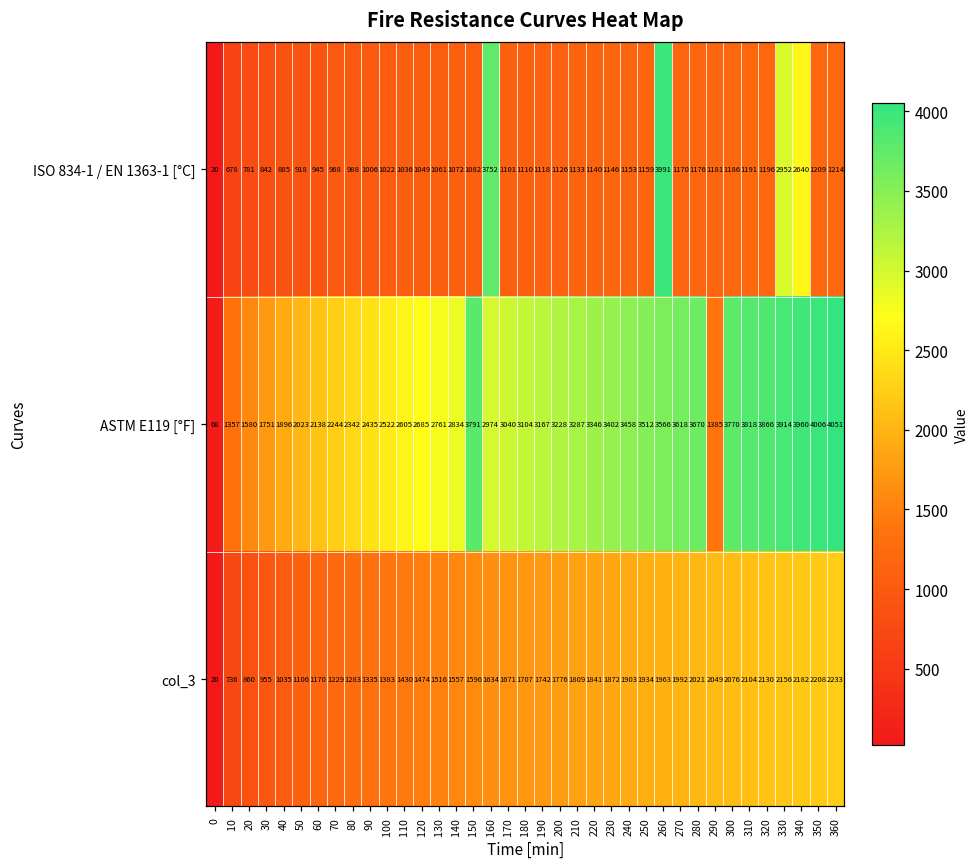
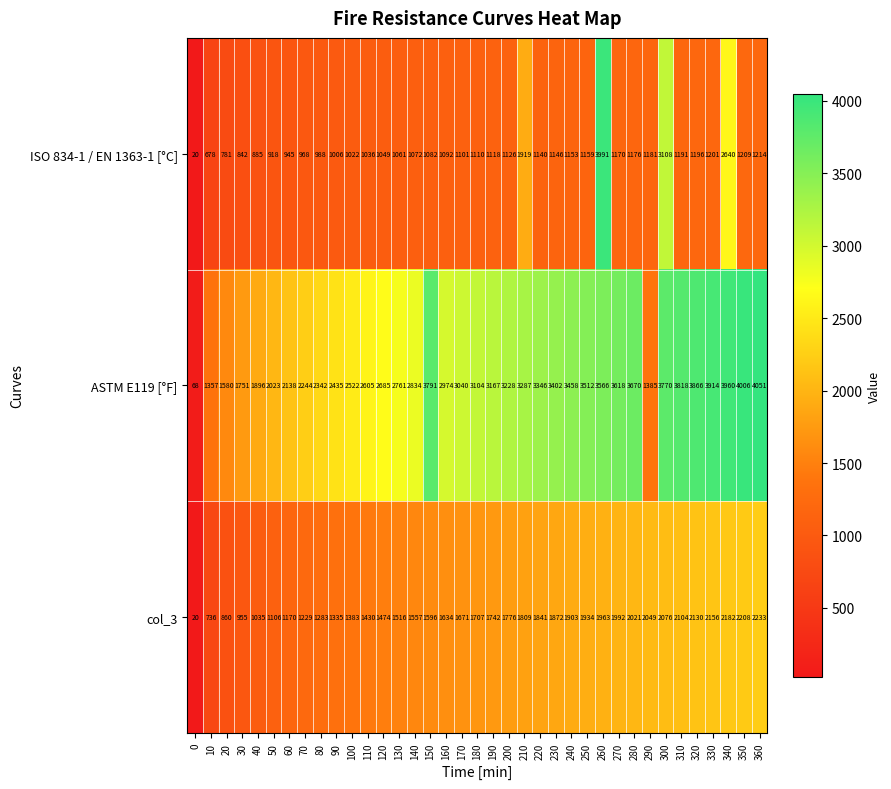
ISO 834-1 / EN 1363-1 [°C], 160: 3752 -> 1092
ISO 834-1 / EN 1363-1 [°C], 210: 1133 -> 1919
ISO 834-1 / EN 1363-1 [°C], 300: 1186 -> 3108
ISO 834-1 / EN 1363-1 [°C], 330: 2952 -> 1201
